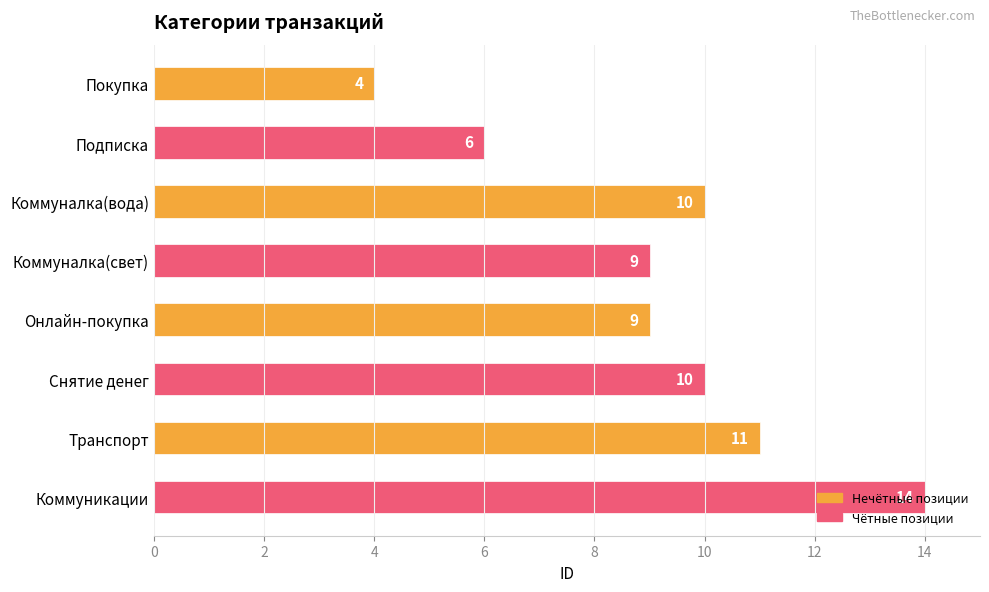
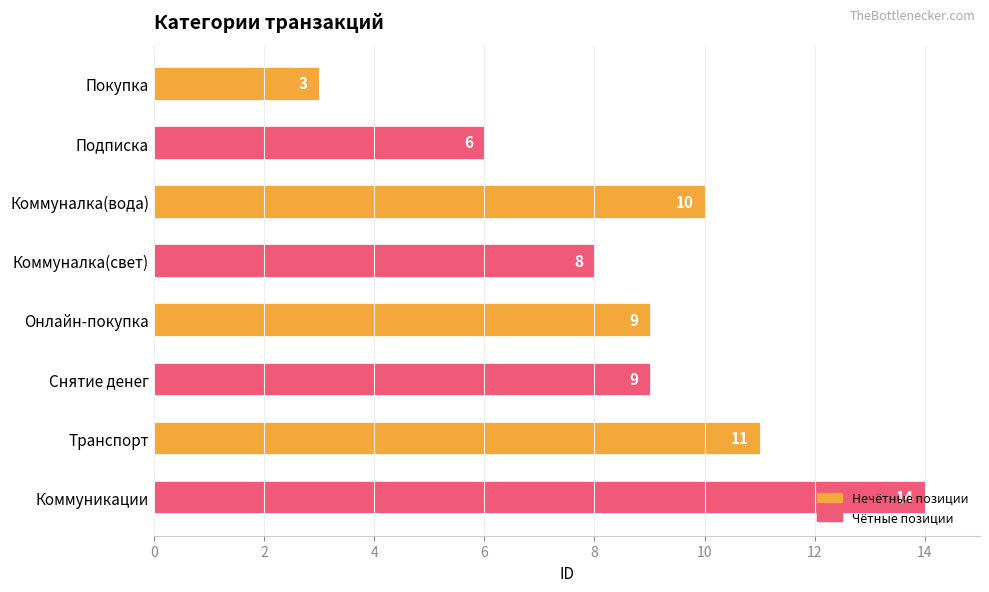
Покупка: 4 -> 3
Коммуналка(свет): 9 -> 8
Снятие денег: 10 -> 9
